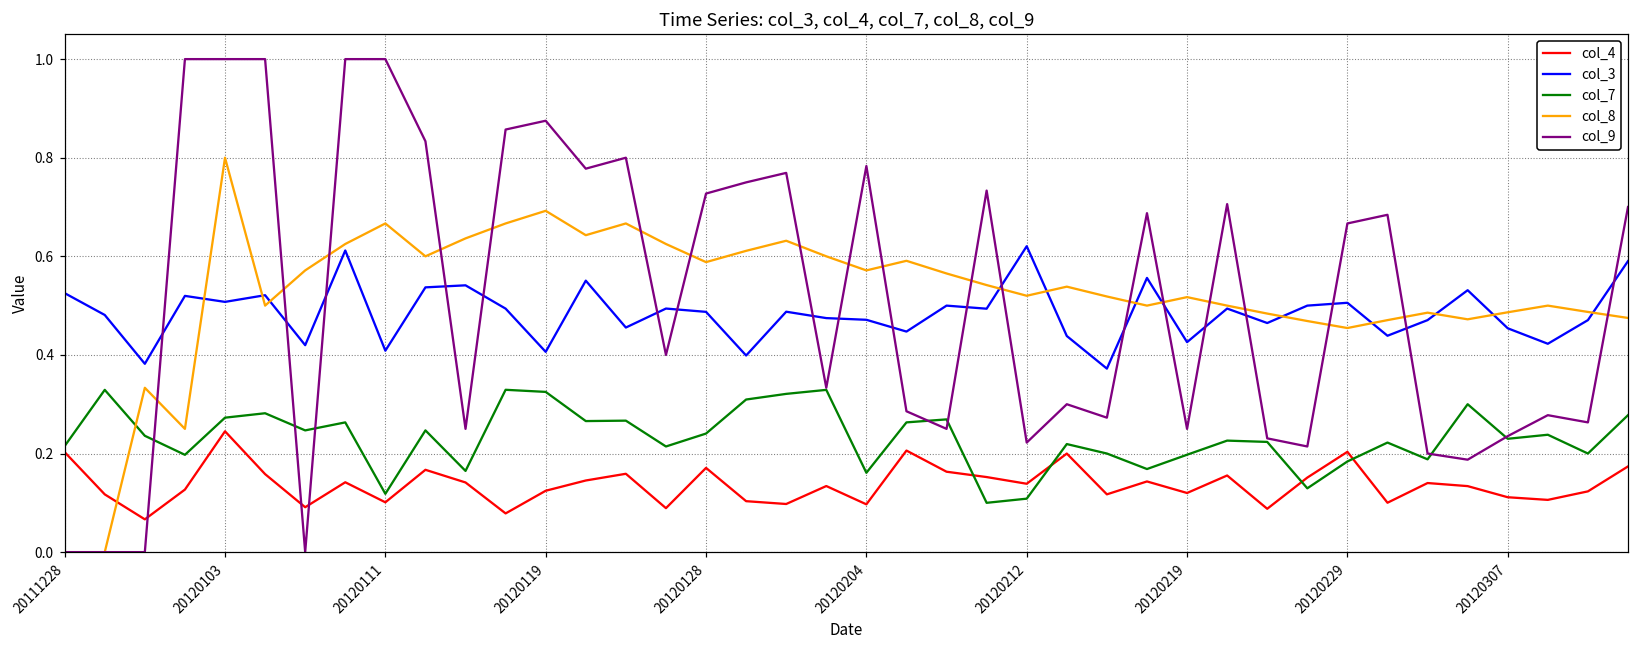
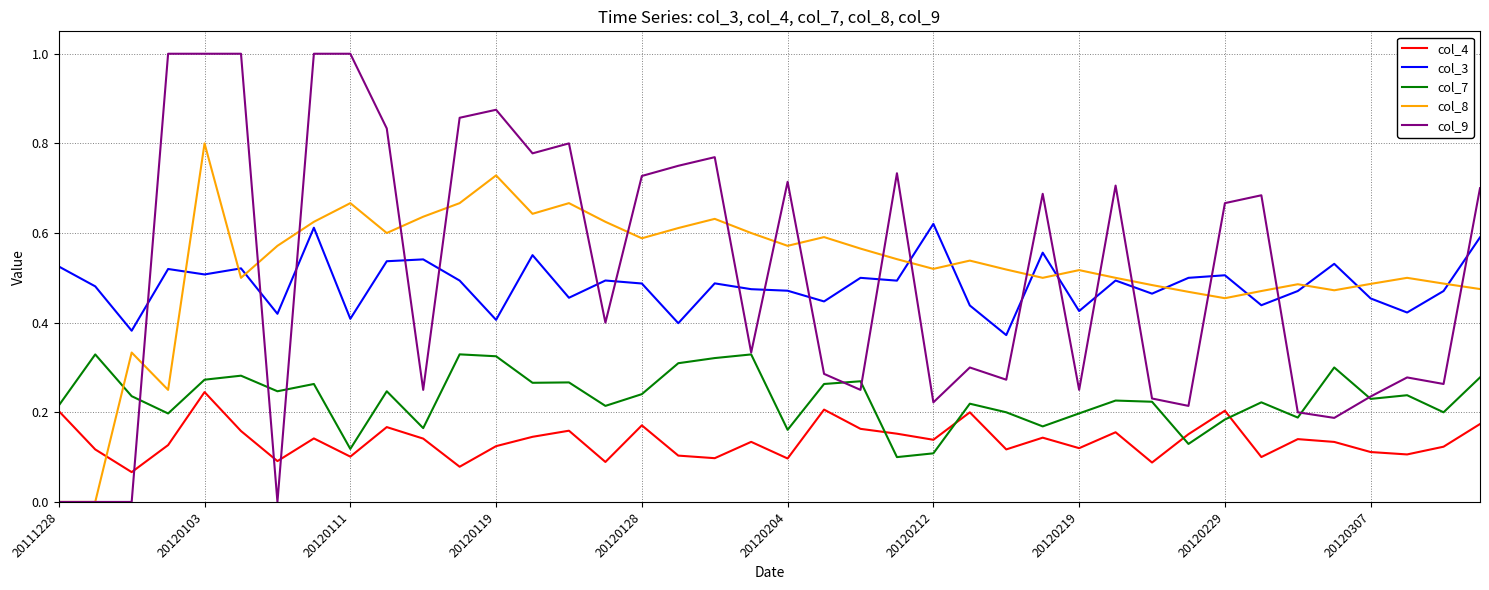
col_8, 20120119: 0.69 -> 0.73
col_9, 20120204: 0.78 -> 0.71
